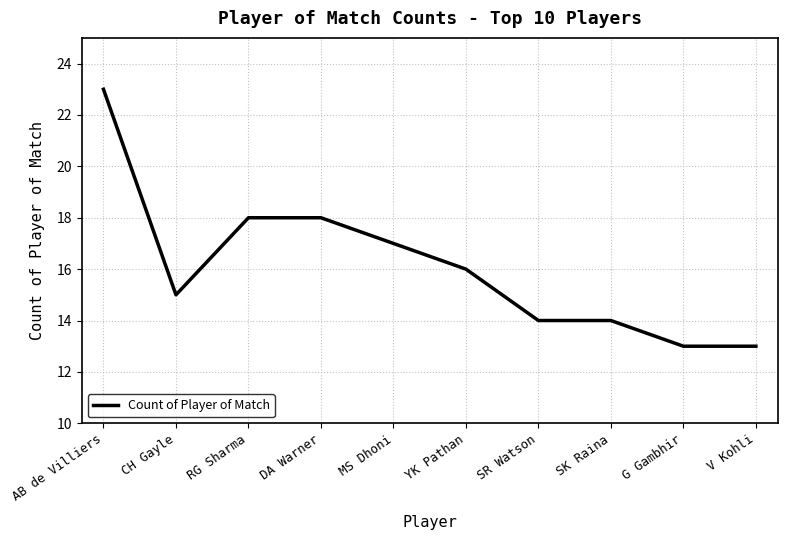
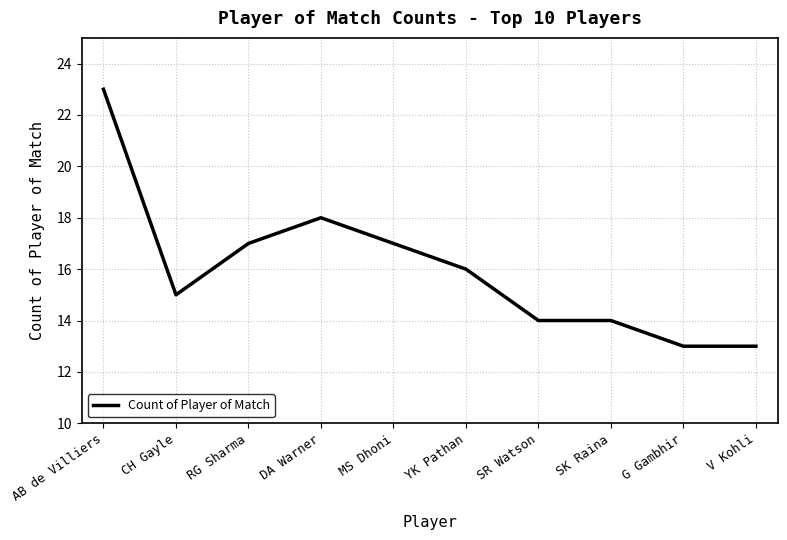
RG Sharma: 18 -> 17
